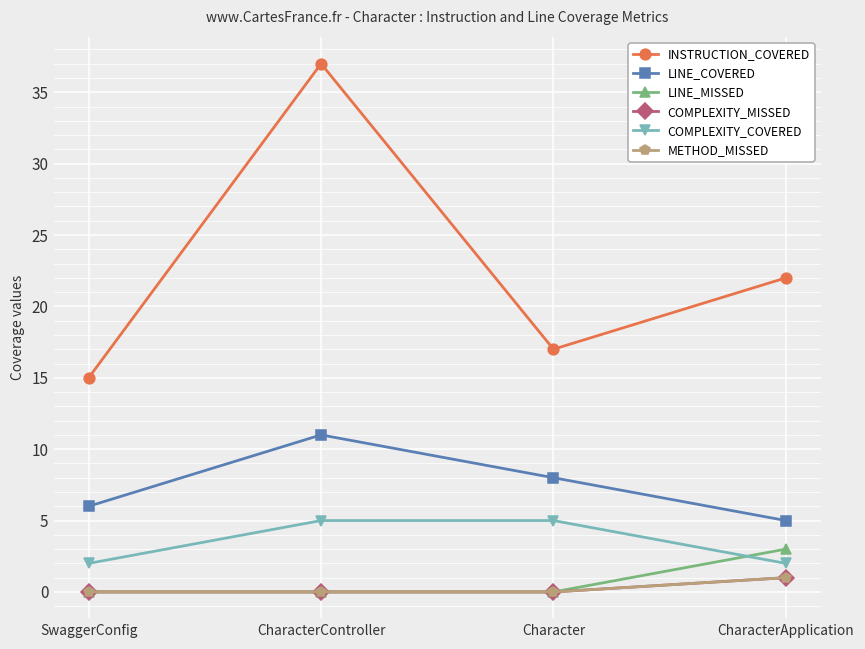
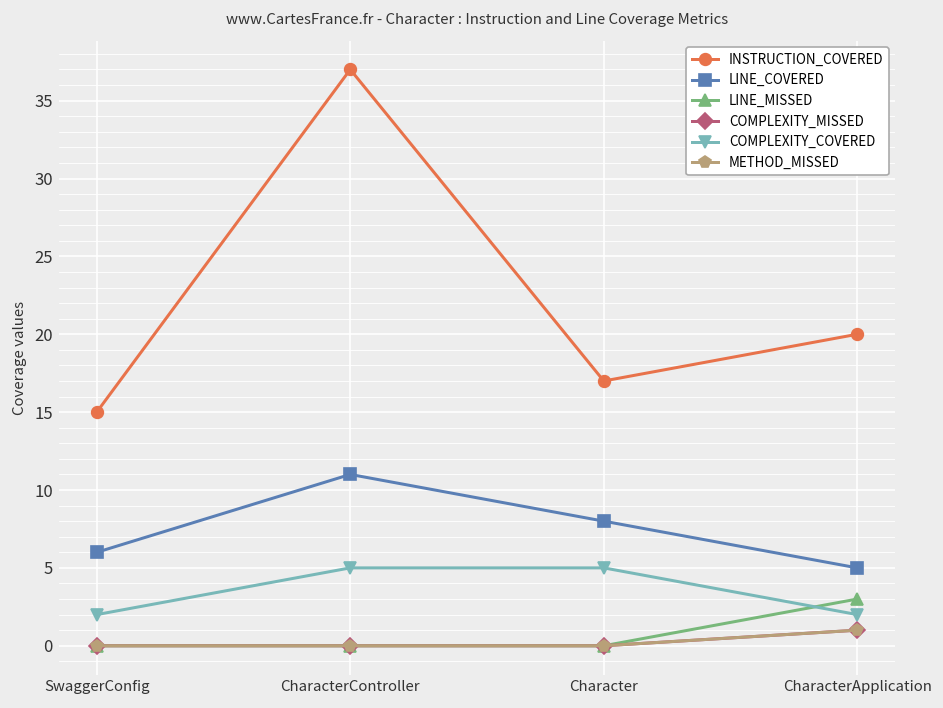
INSTRUCTION_COVERED, CharacterApplication: 22 -> 20
